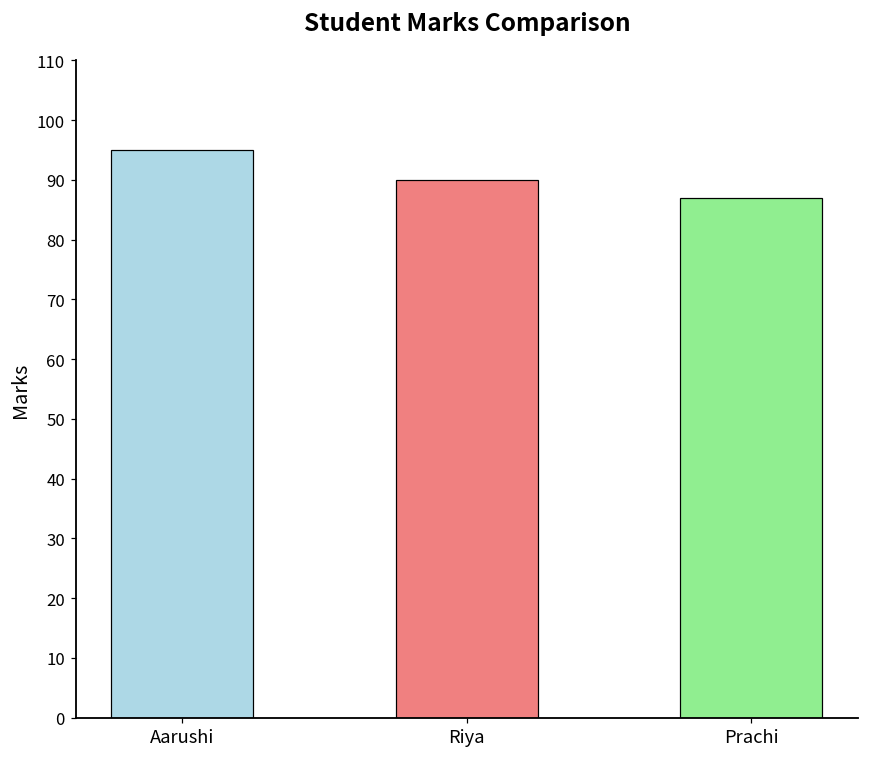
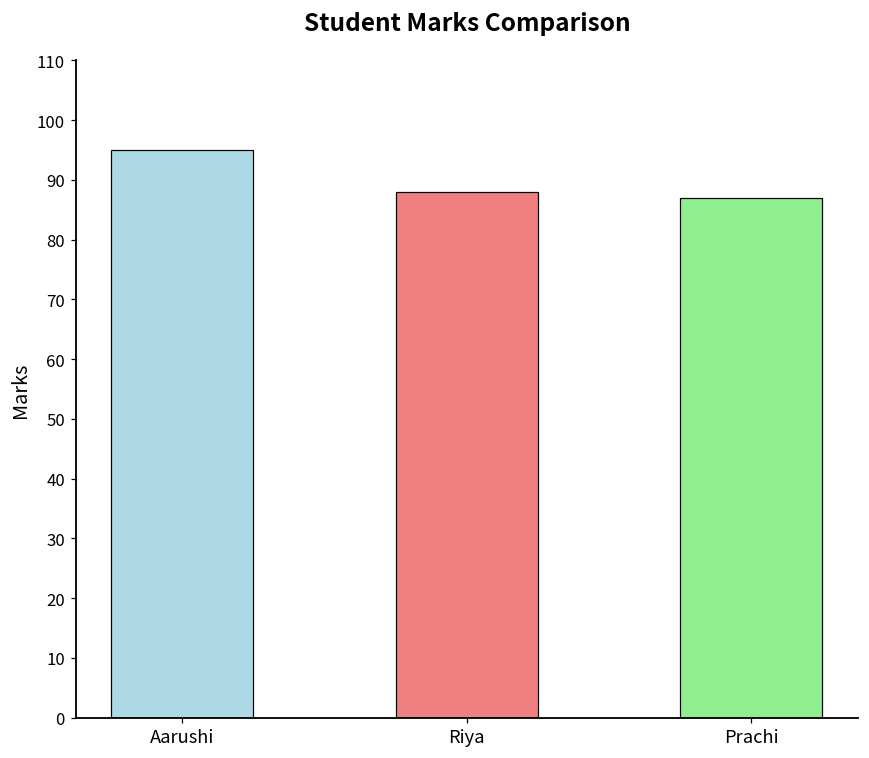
Riya: 90 -> 88
